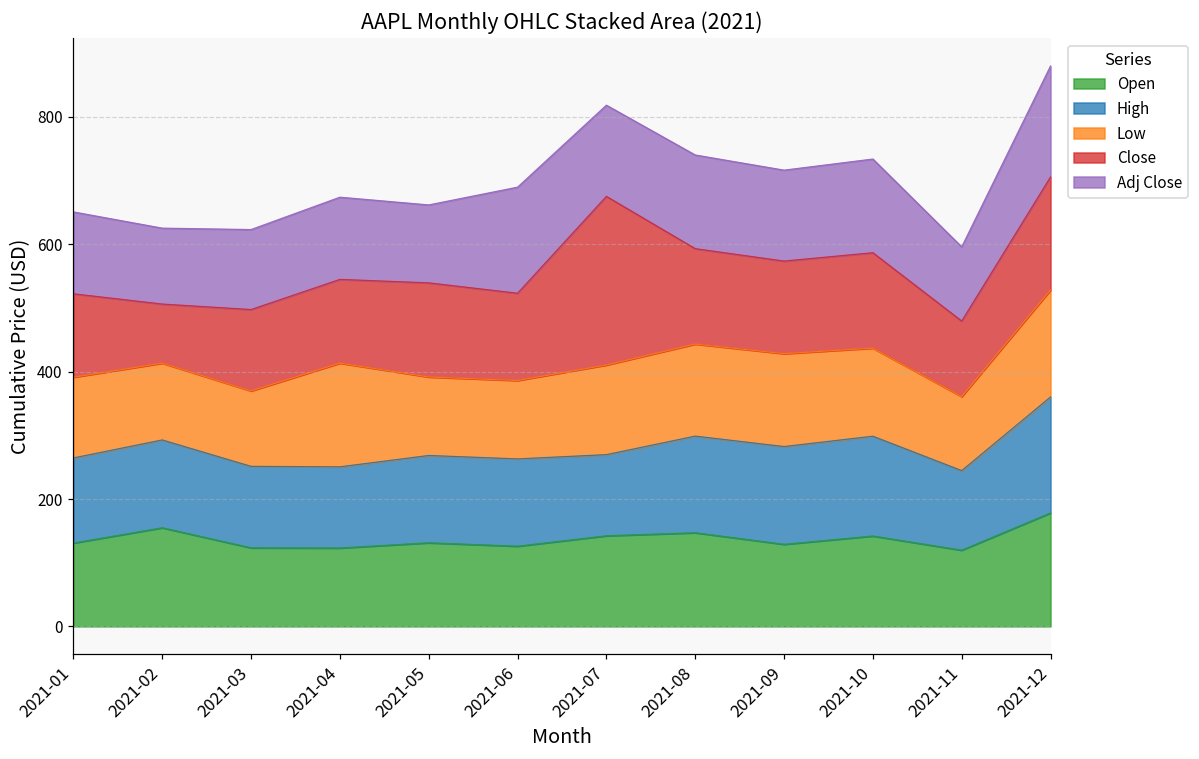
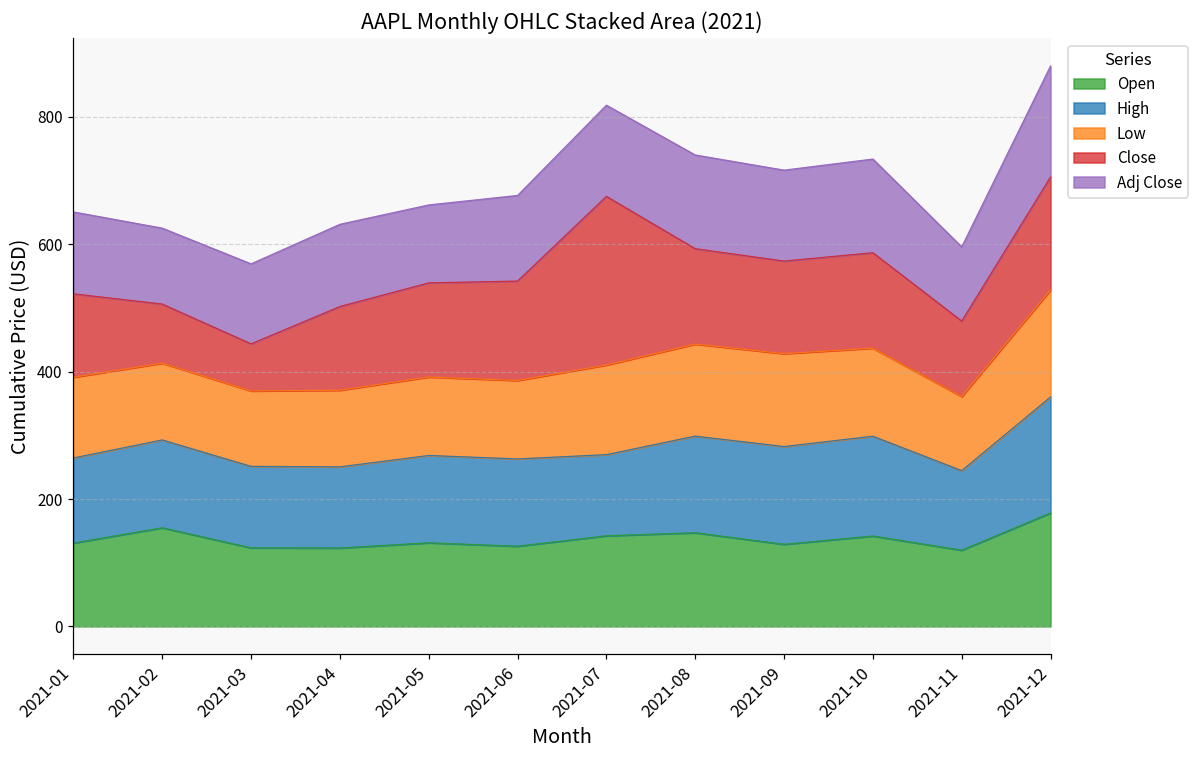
Close, 2021-03: 130 -> 70
Low, 2021-04: 160 -> 120
Close, 2021-06: 140 -> 160
Adj Close, 2021-06: 170 -> 130
